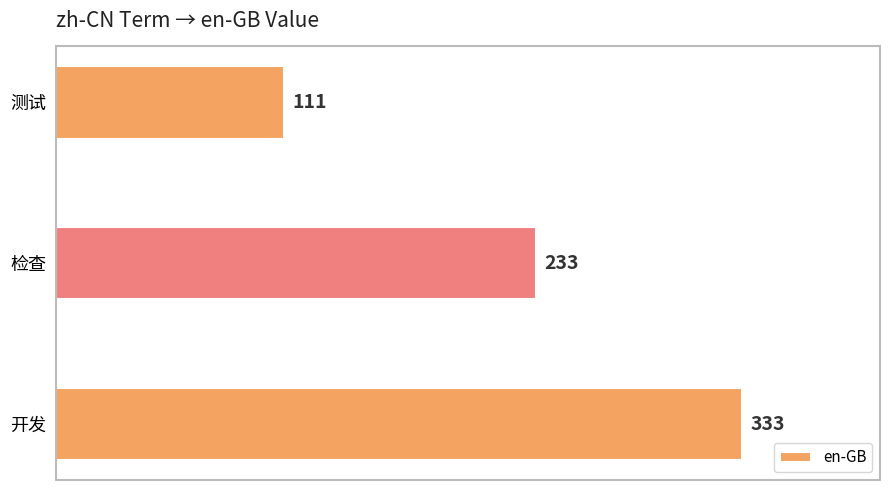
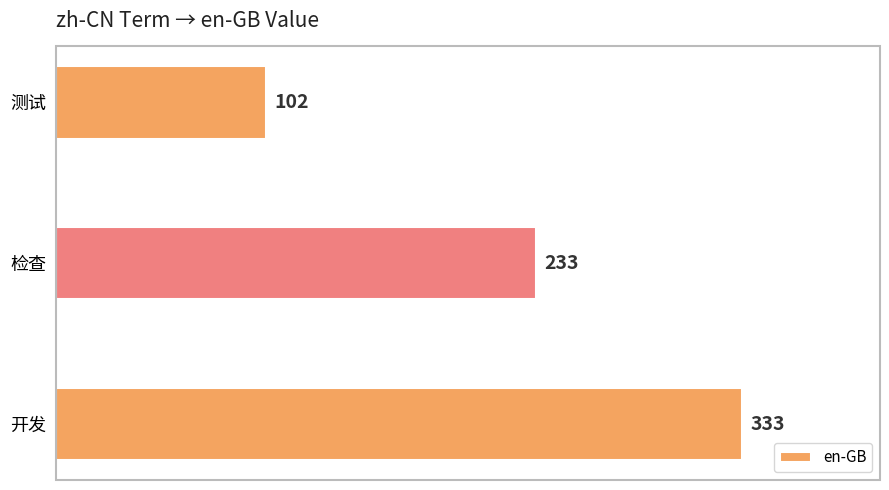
测试: 111 -> 102
